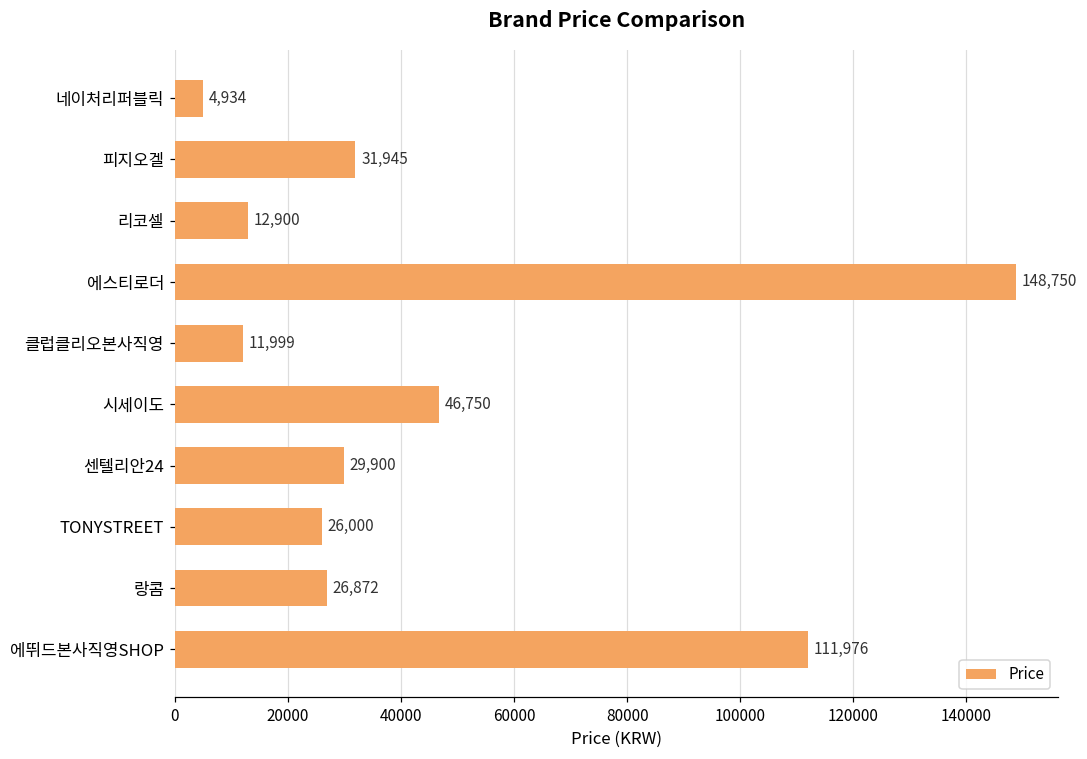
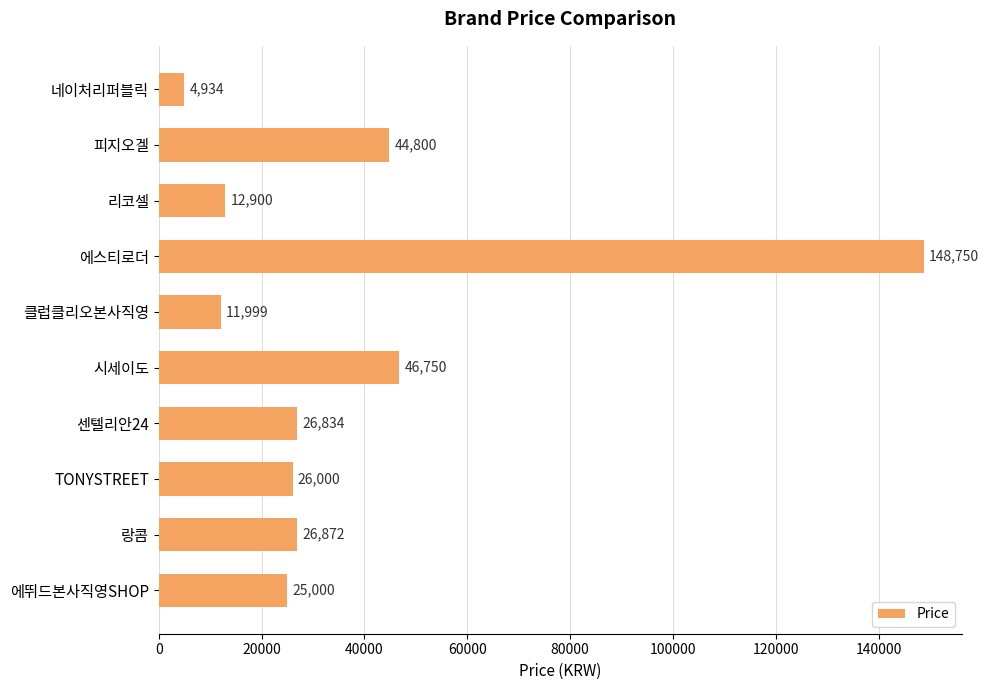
피지오겔: 31,945 -> 44,800
센텔리안24: 29,900 -> 26,834
에뛰드본사직영SHOP: 111,976 -> 25,000
